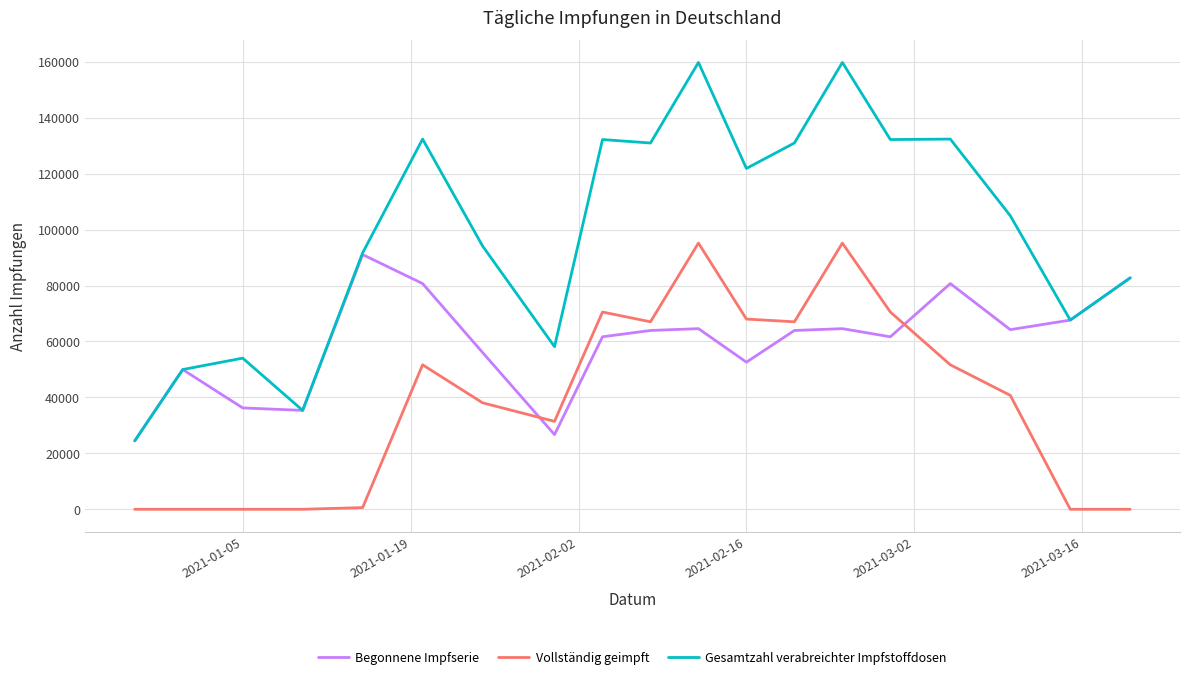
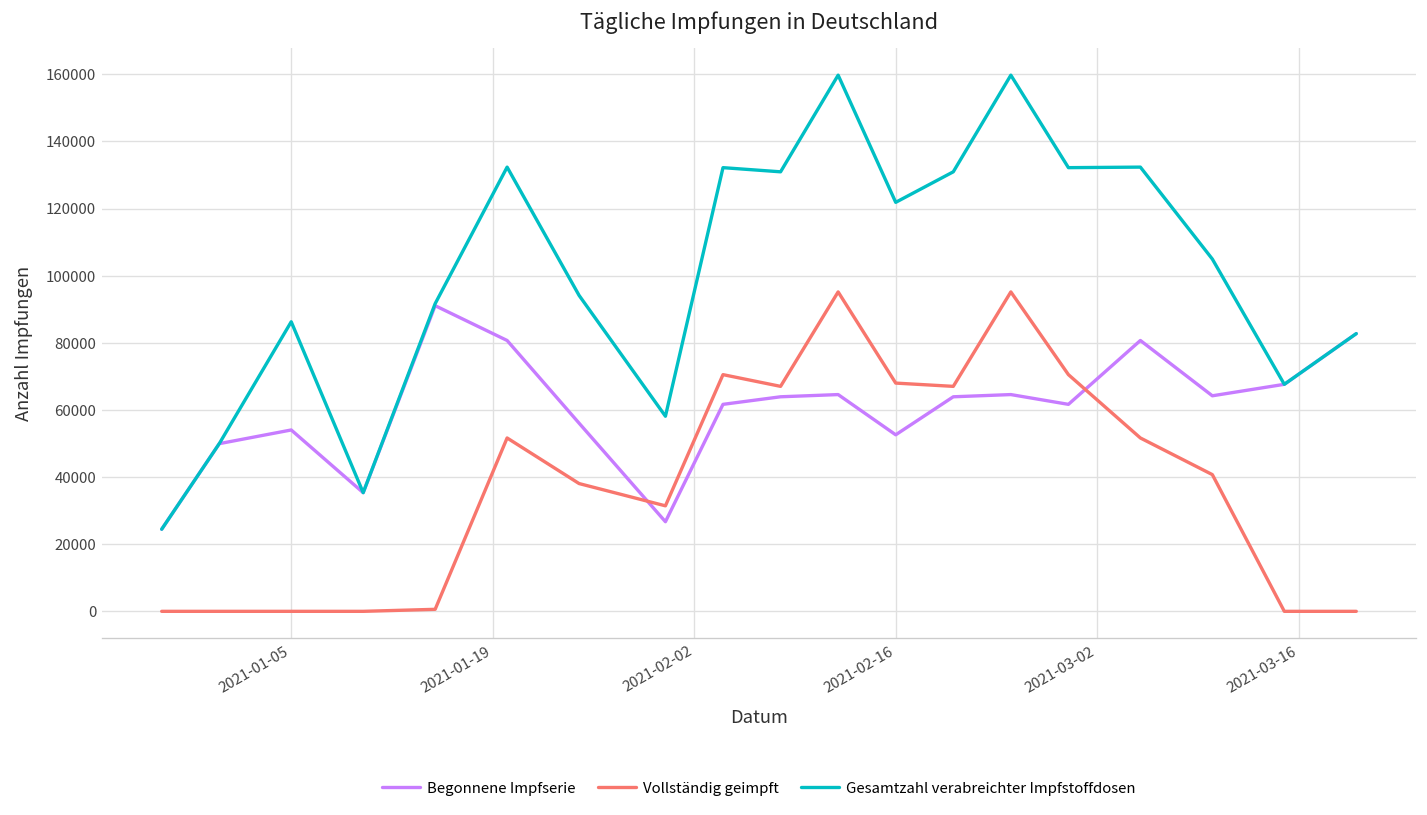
Begonnene Impfserie, 2021-01-05: 36000 -> 54000
Gesamtzahl verabreichter Impfstoffdosen, 2021-01-05: 54000 -> 86000
